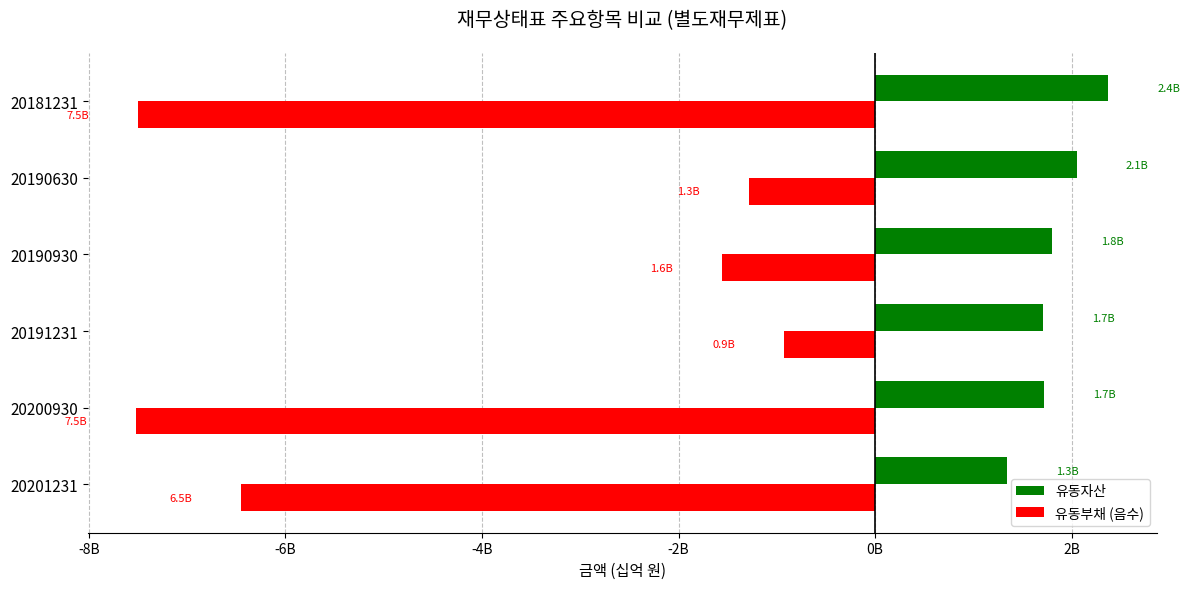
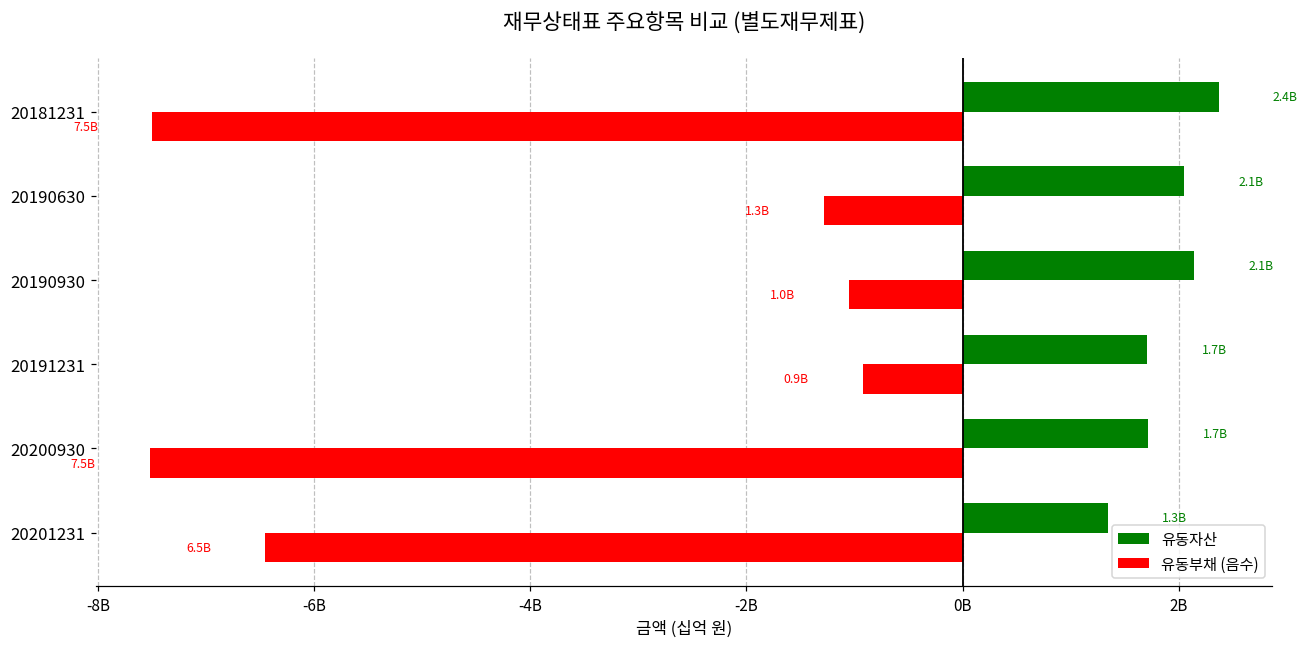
유동자산, 20190930: 1.8B -> 2.1B
유동부채 (음수), 20190930: 1.6B -> 1.0B
